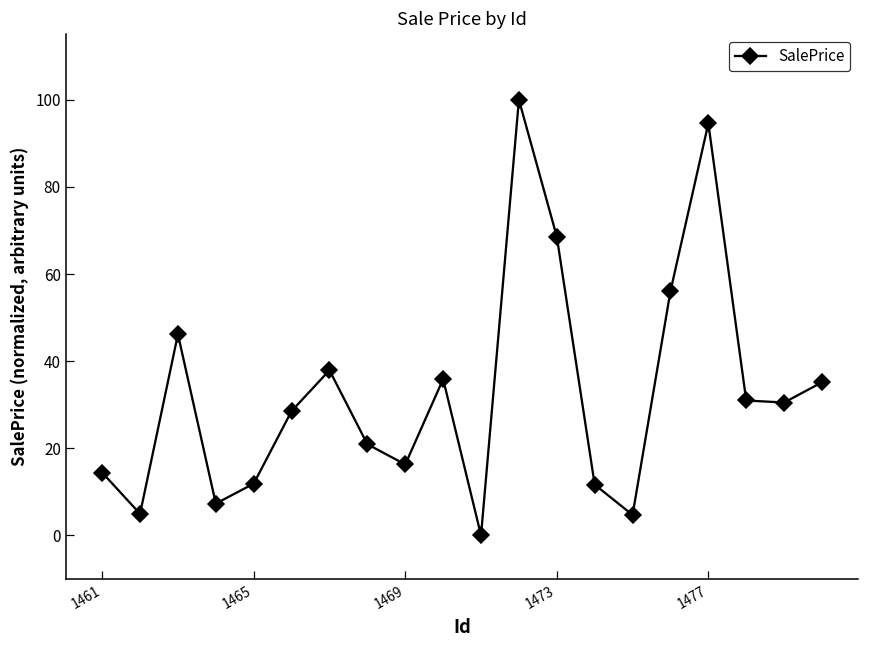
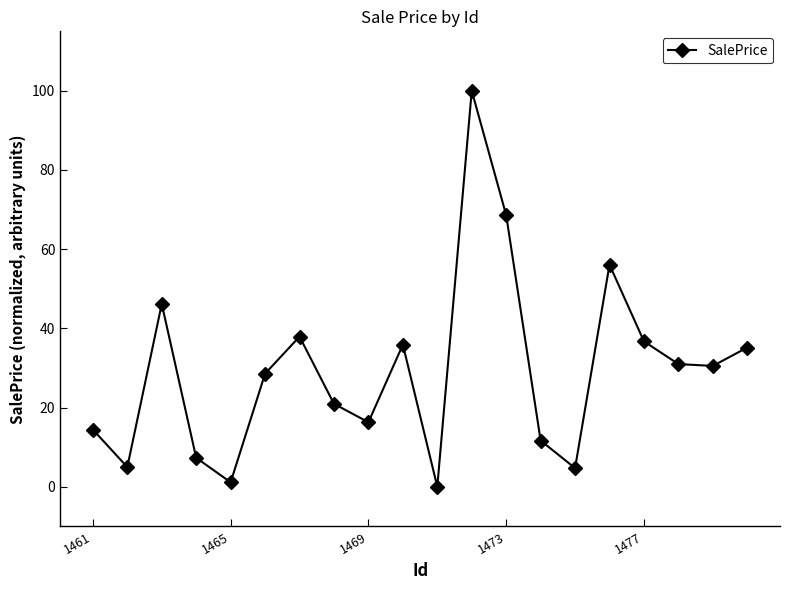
1465: 12 -> 1
1477: 95 -> 37
